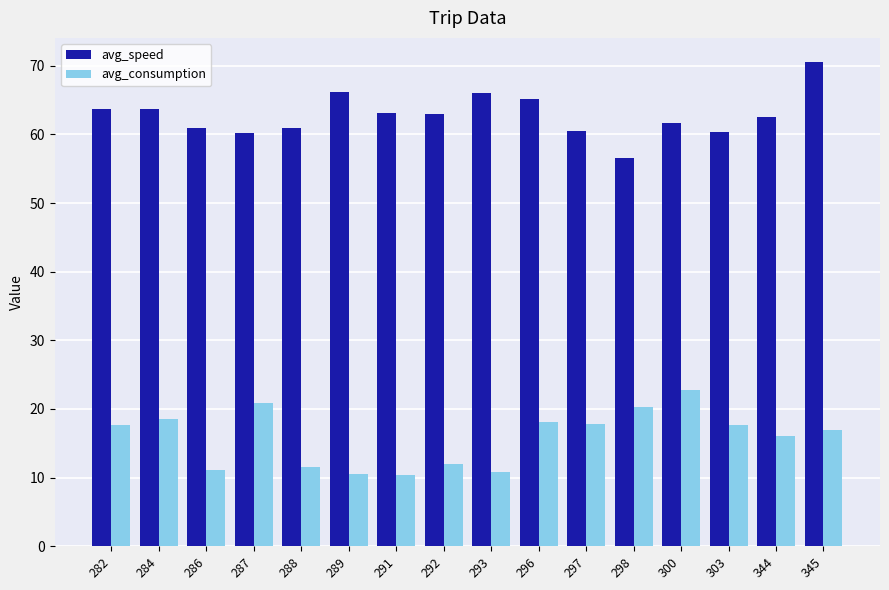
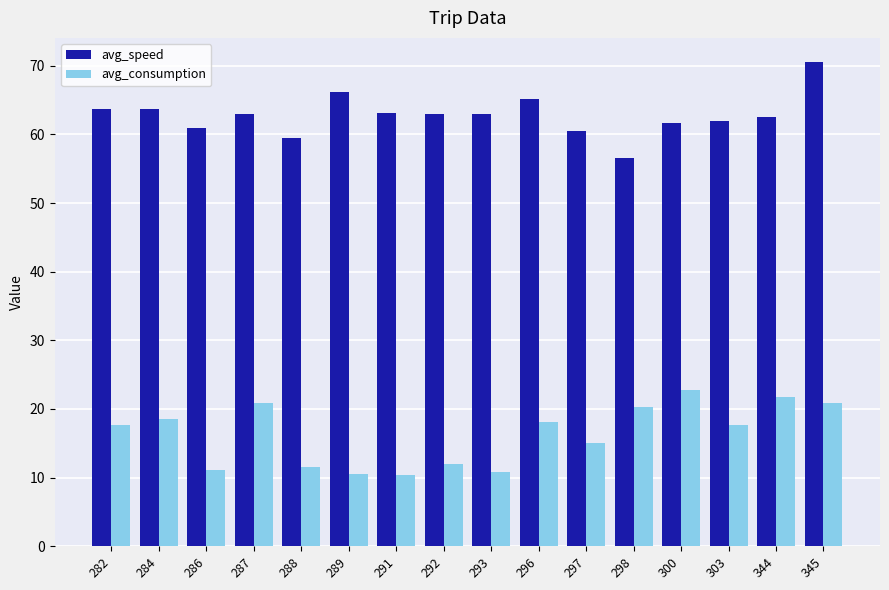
avg_speed, 287: 60 -> 63
avg_speed, 288: 61 -> 59
avg_speed, 293: 66 -> 63
avg_consumption, 297: 18 -> 15
avg_speed, 303: 60 -> 62
avg_consumption, 344: 16 -> 22
avg_consumption, 345: 17 -> 21
